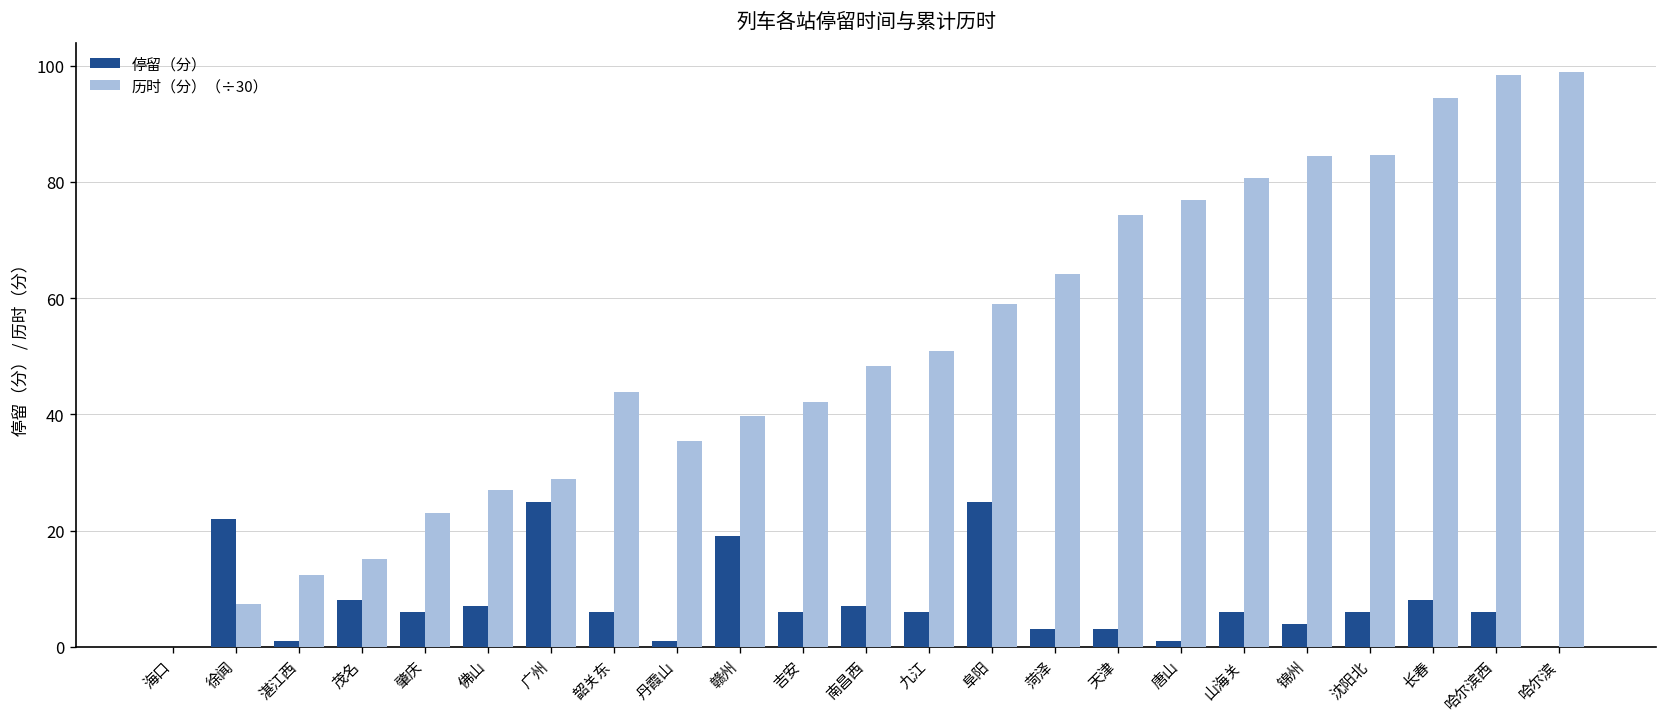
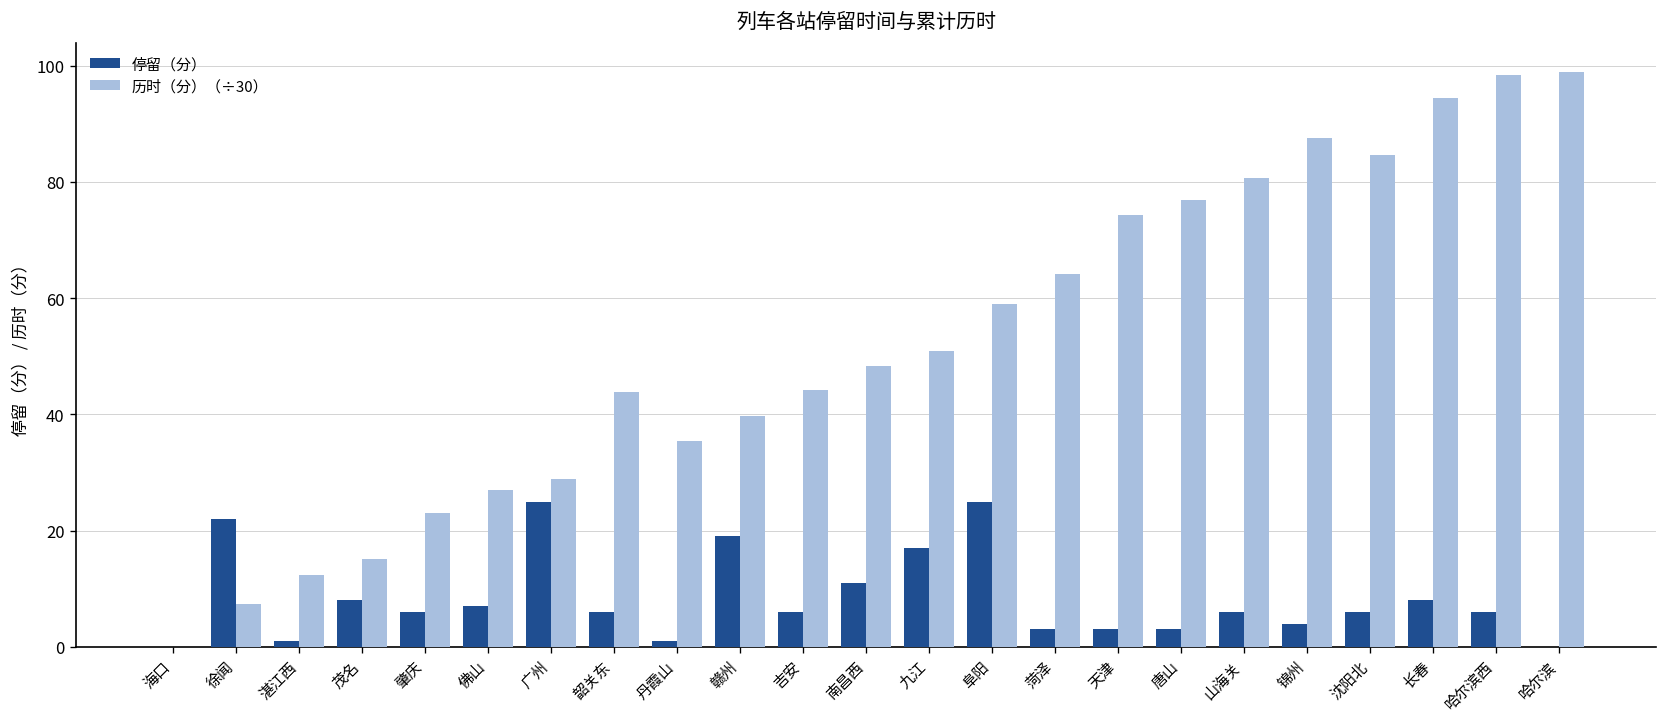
历时（分）（÷30）, 吉安: 42 -> 44
停留（分）, 南昌西: 7 -> 11
停留（分）, 九江: 6 -> 17
停留（分）, 唐山: 1 -> 3
历时（分）（÷30）, 锦州: 85 -> 87
